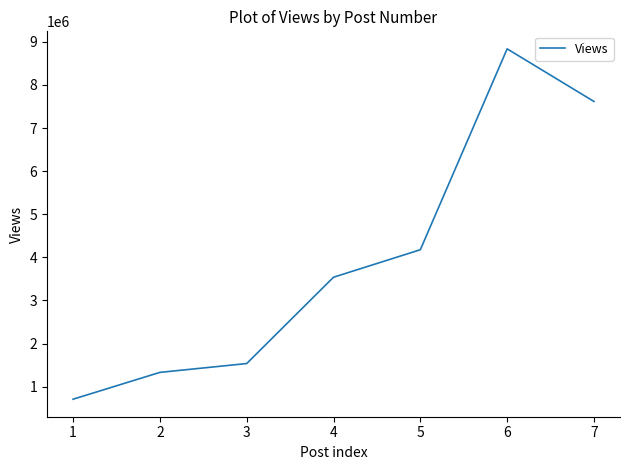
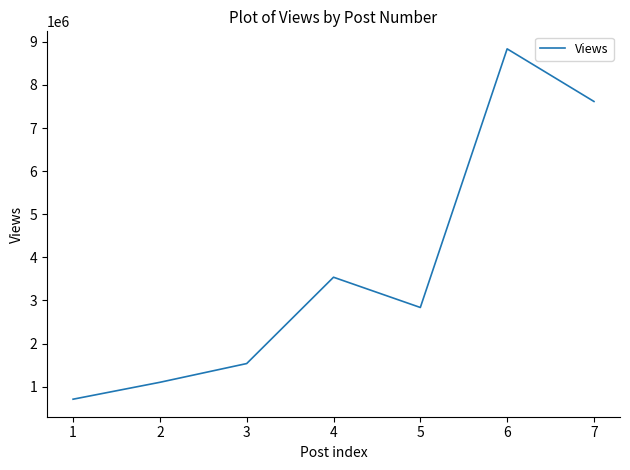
2: 1300000 -> 1100000
5: 4200000 -> 2800000
